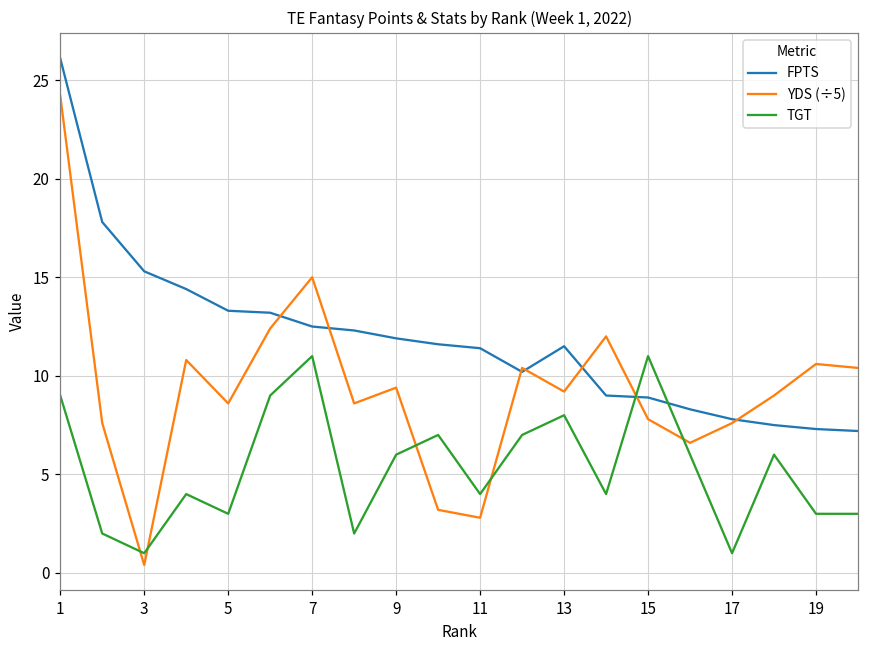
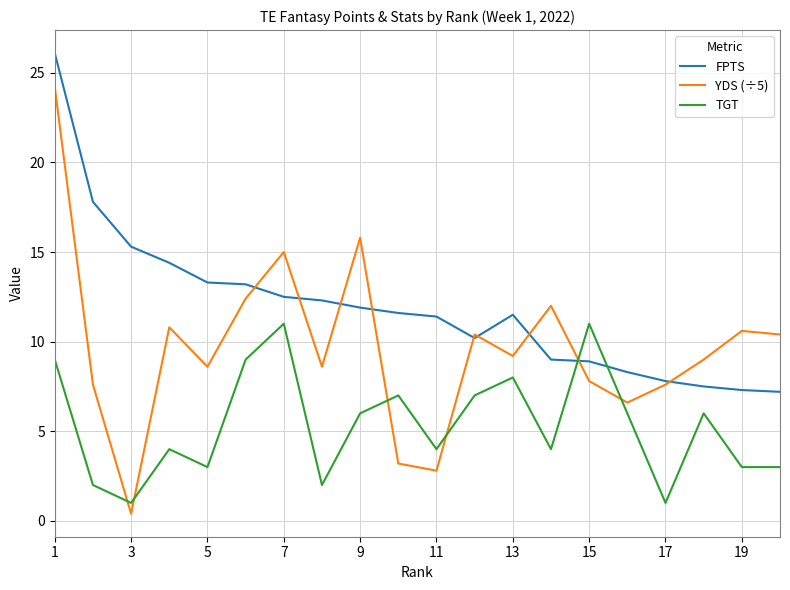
YDS (÷5), 9: 9.4 -> 15.8
